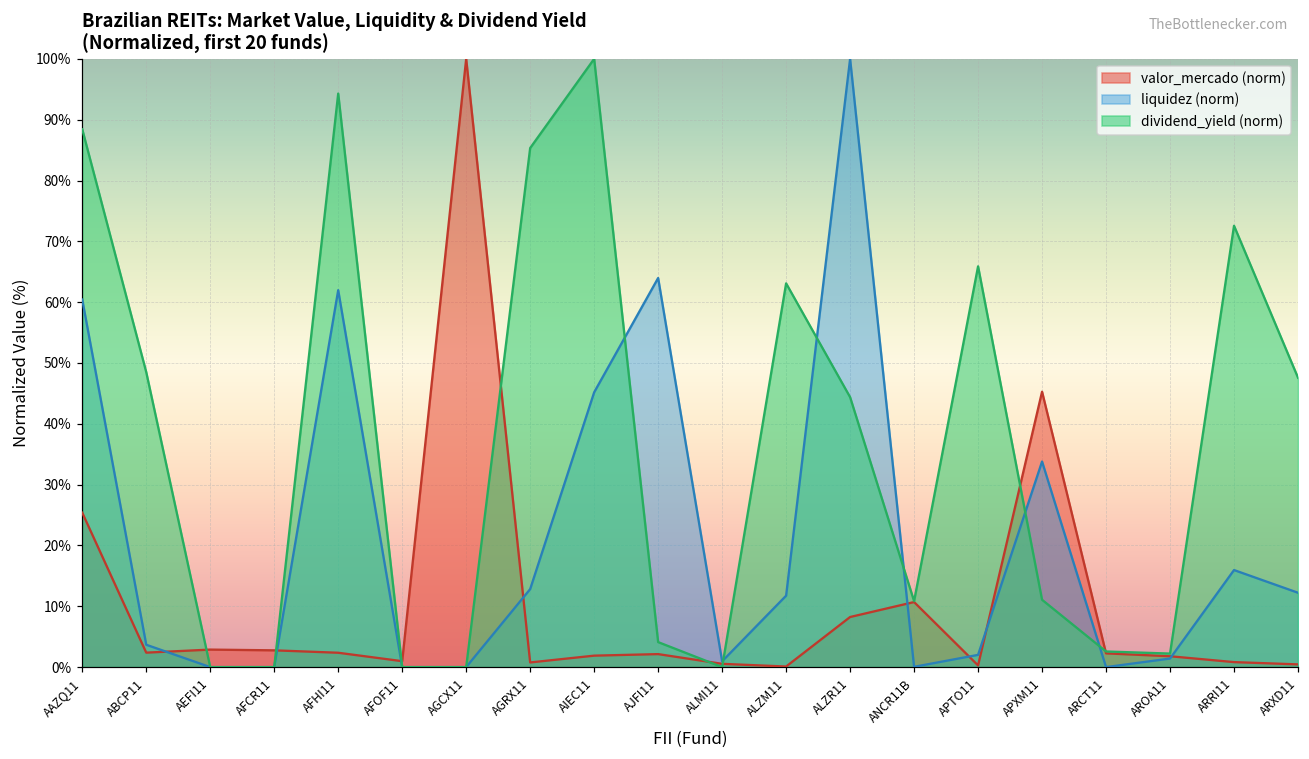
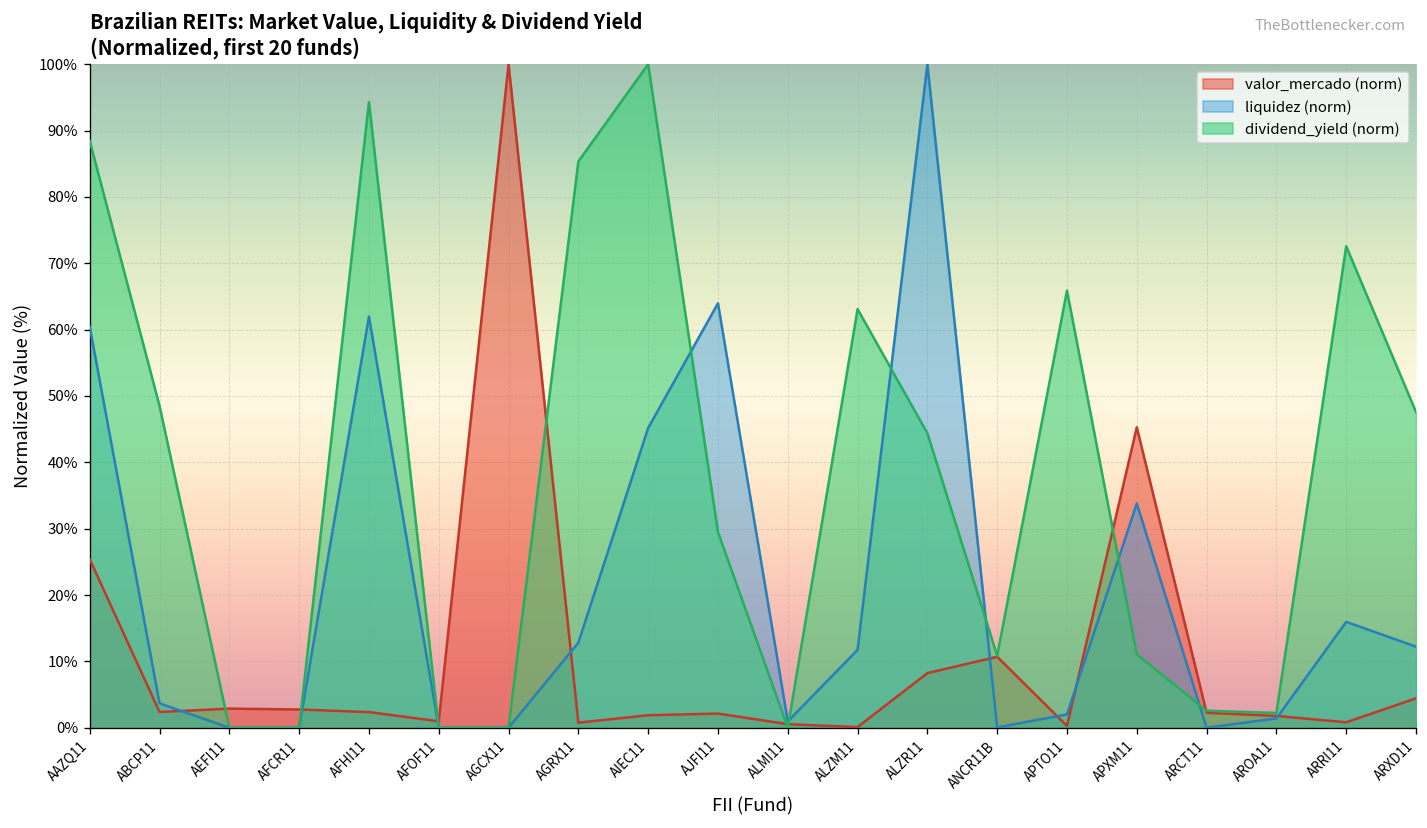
dividend_yield (norm), AJFI11: 4% -> 29%
valor_mercado (norm), ARXD11: 0% -> 4%
